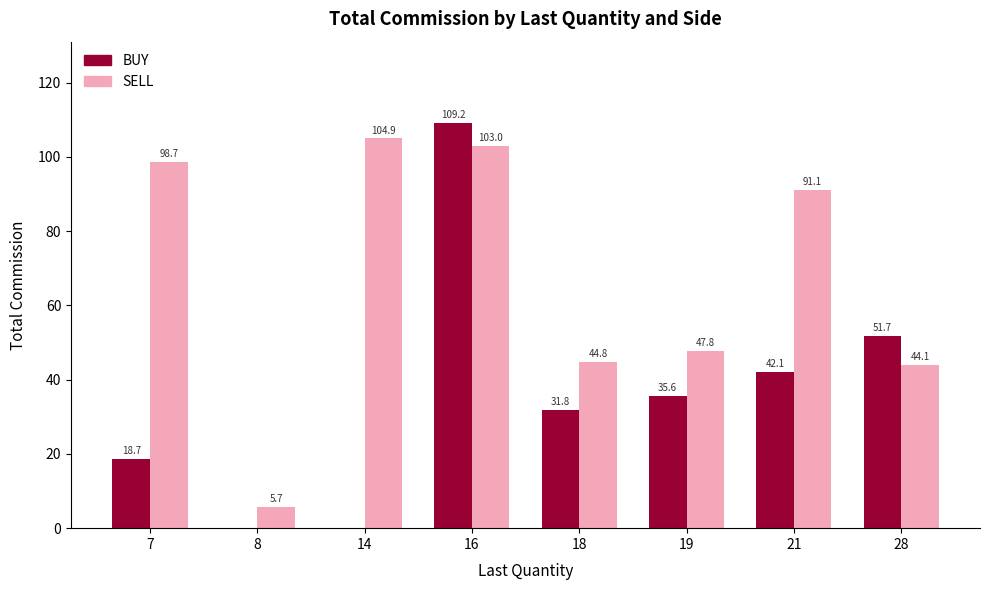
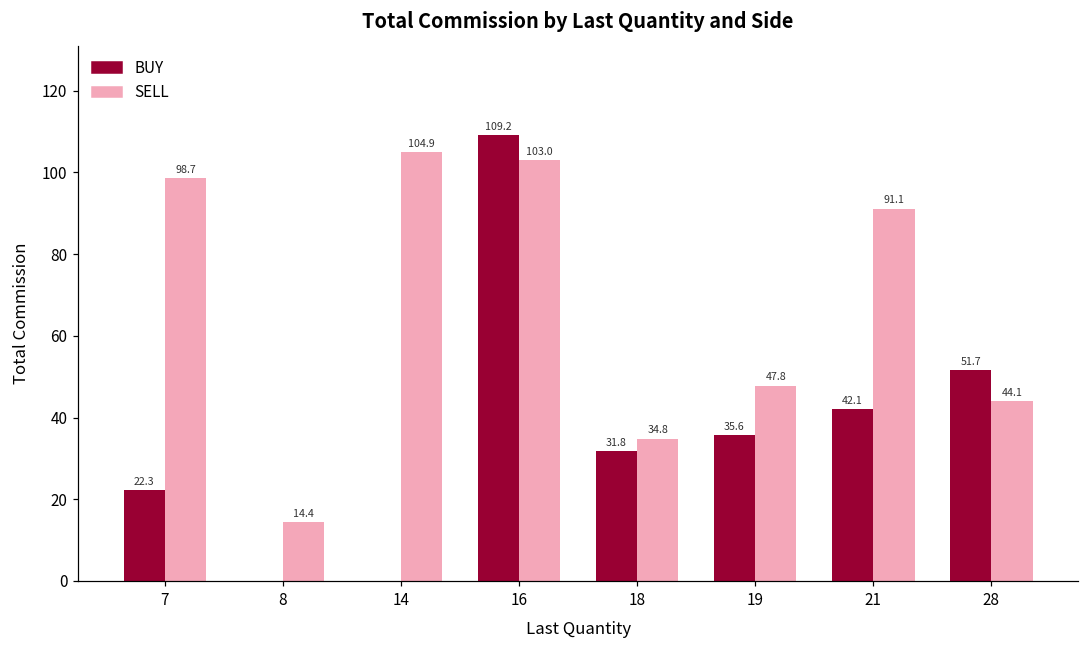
BUY, 7: 18.7 -> 22.3
SELL, 8: 5.7 -> 14.4
SELL, 18: 44.8 -> 34.8
